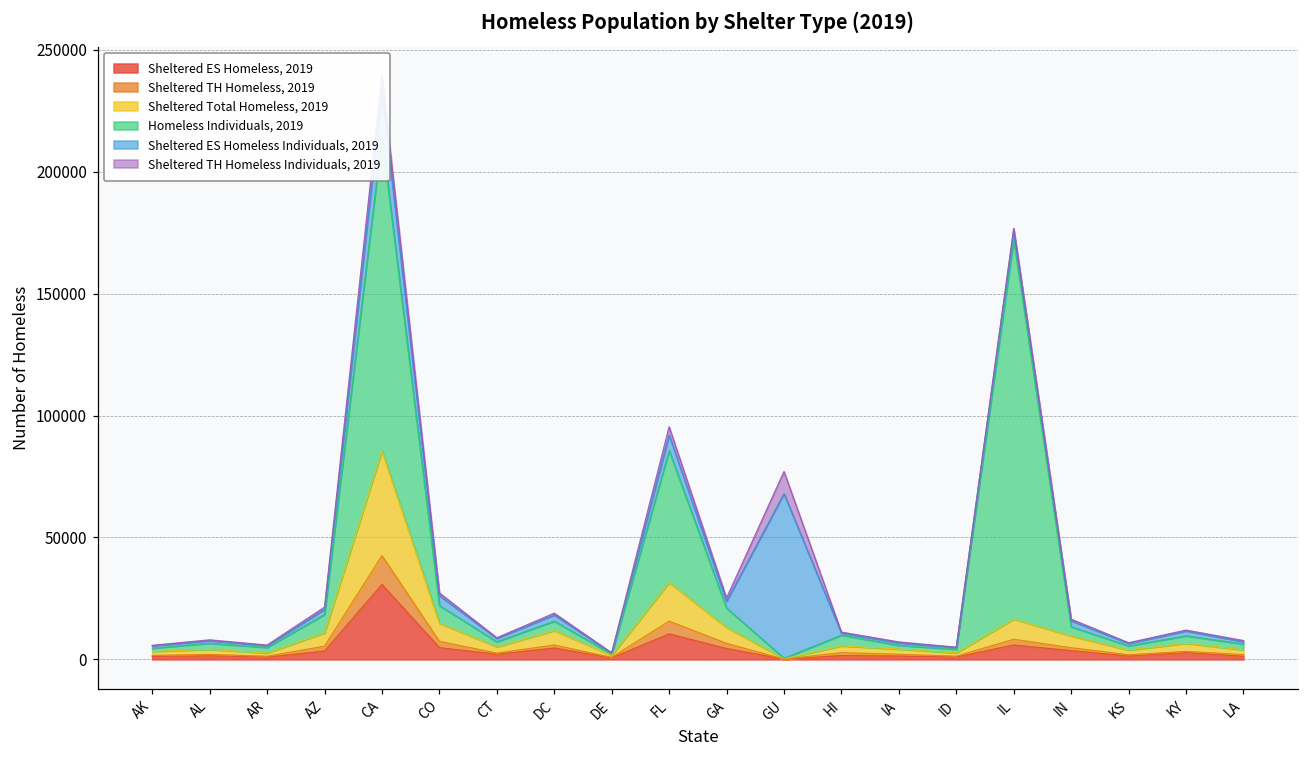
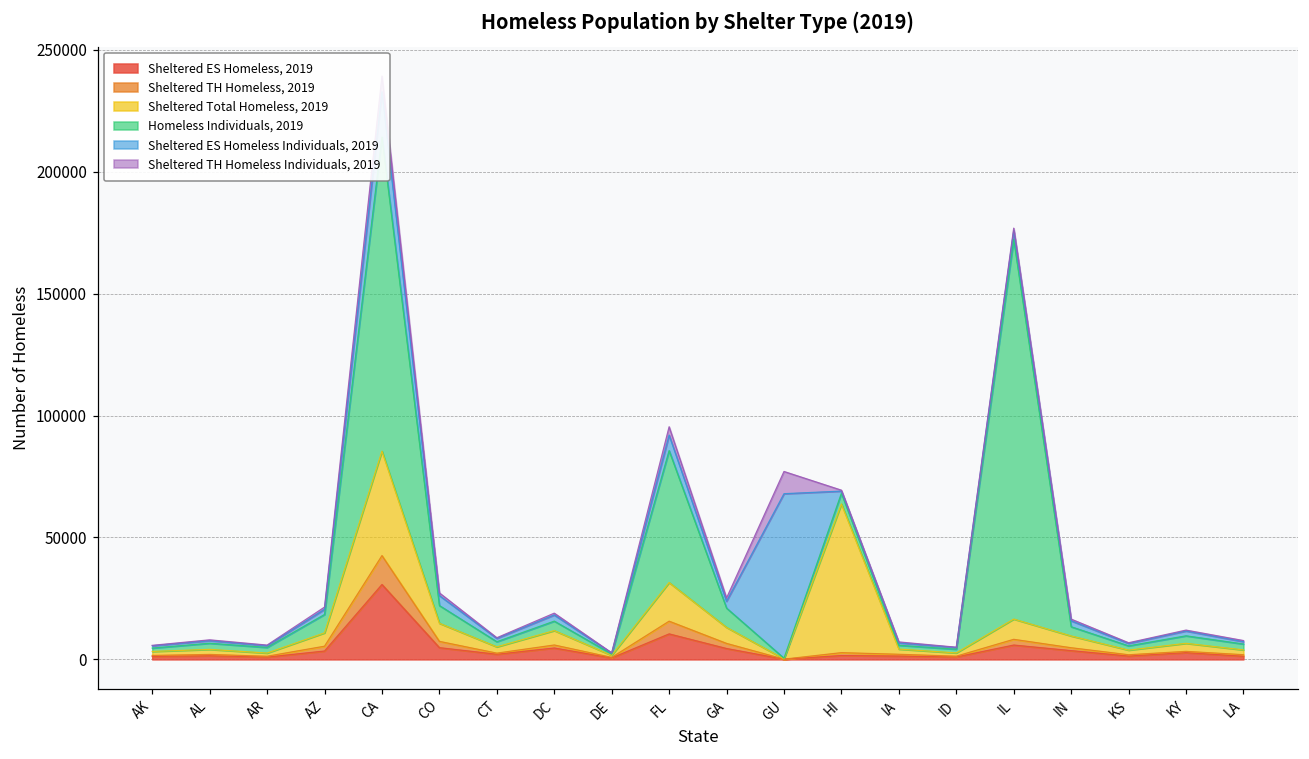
Sheltered Total Homeless, 2019, HI: 3000 -> 61000
